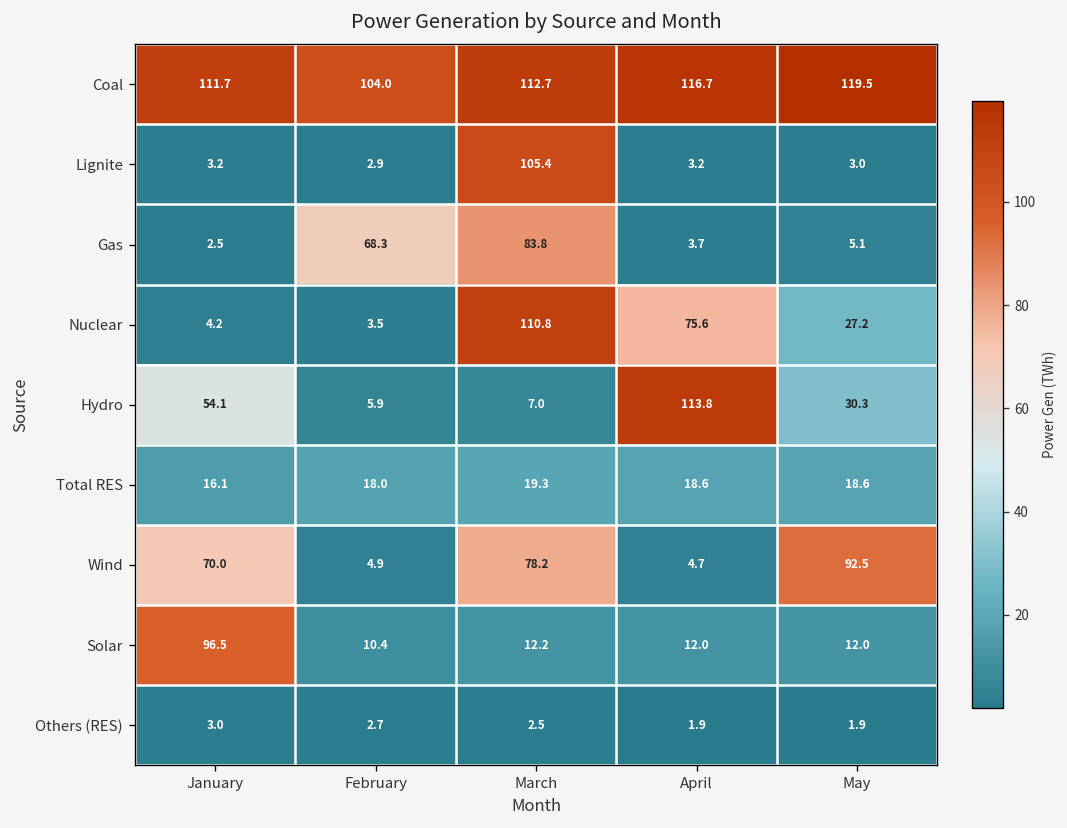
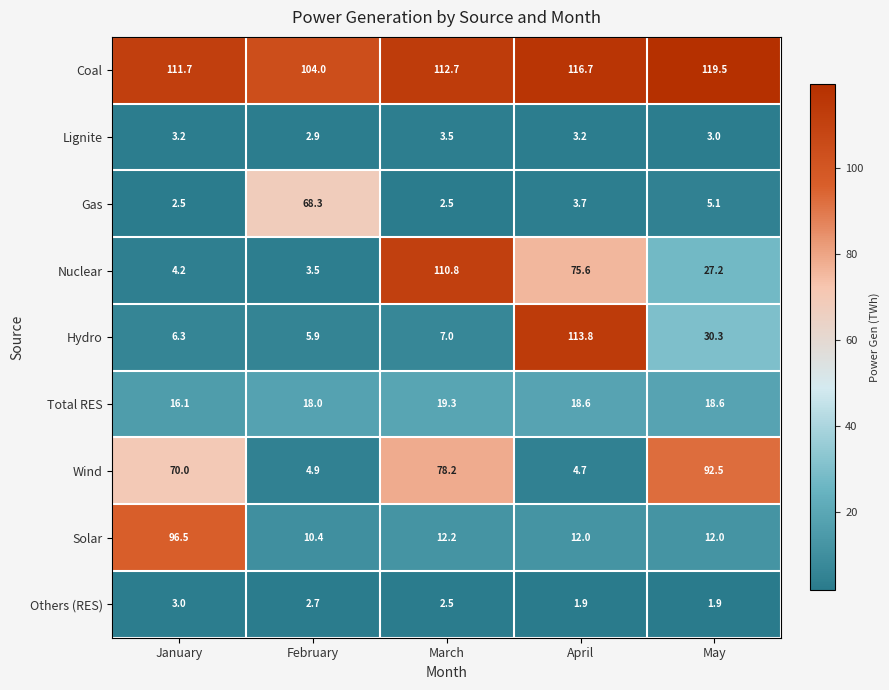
Lignite, March: 105.4 -> 3.5
Gas, March: 83.8 -> 2.5
Hydro, January: 54.1 -> 6.3
